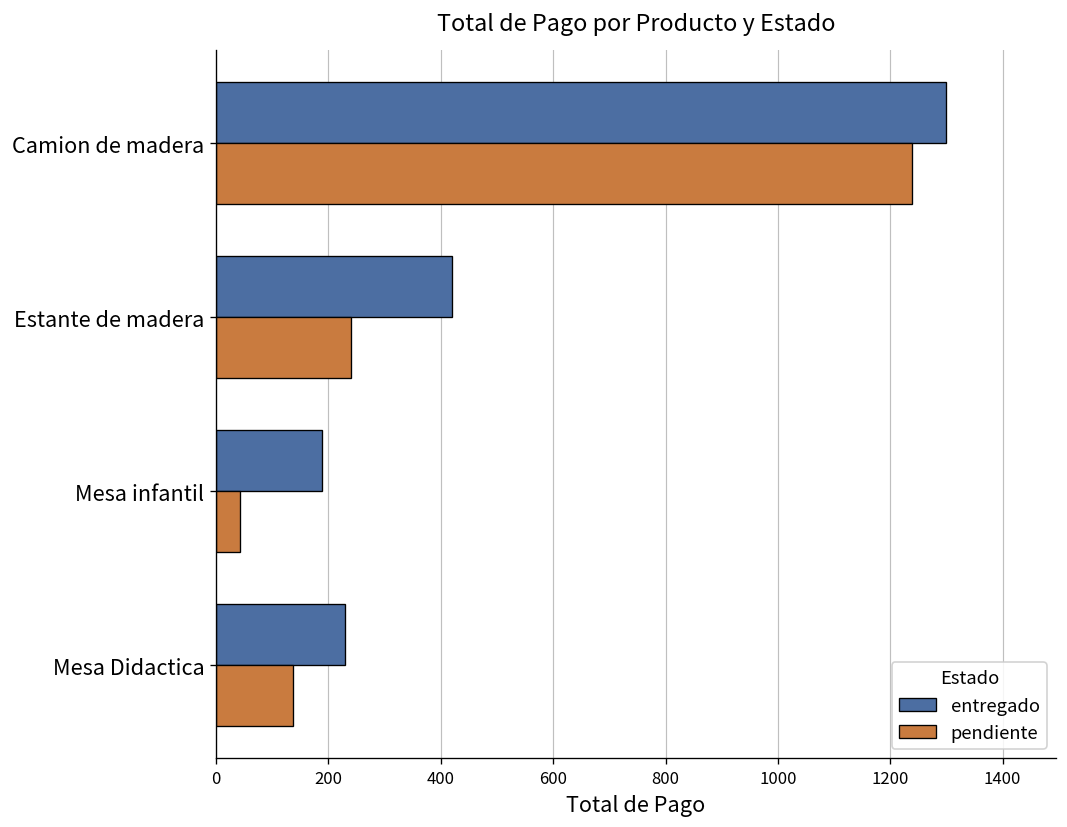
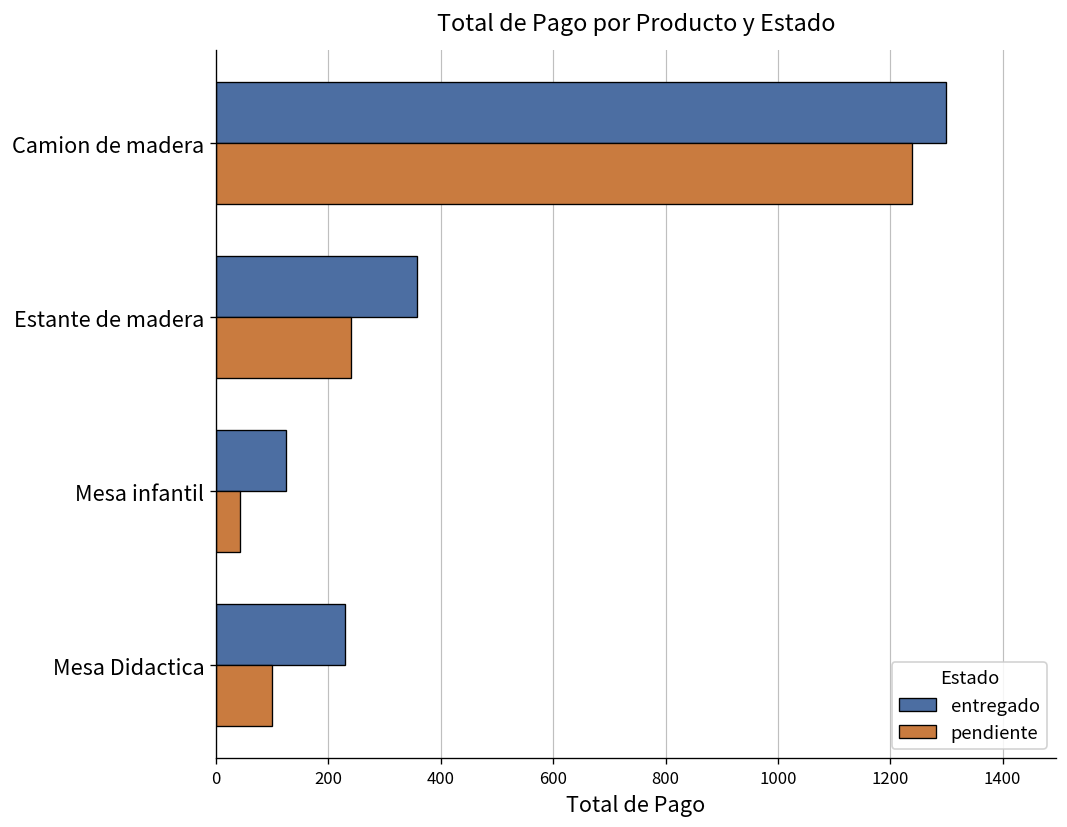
entregado, Estante de madera: 420 -> 360
entregado, Mesa infantil: 190 -> 130
pendiente, Mesa Didactica: 140 -> 100
